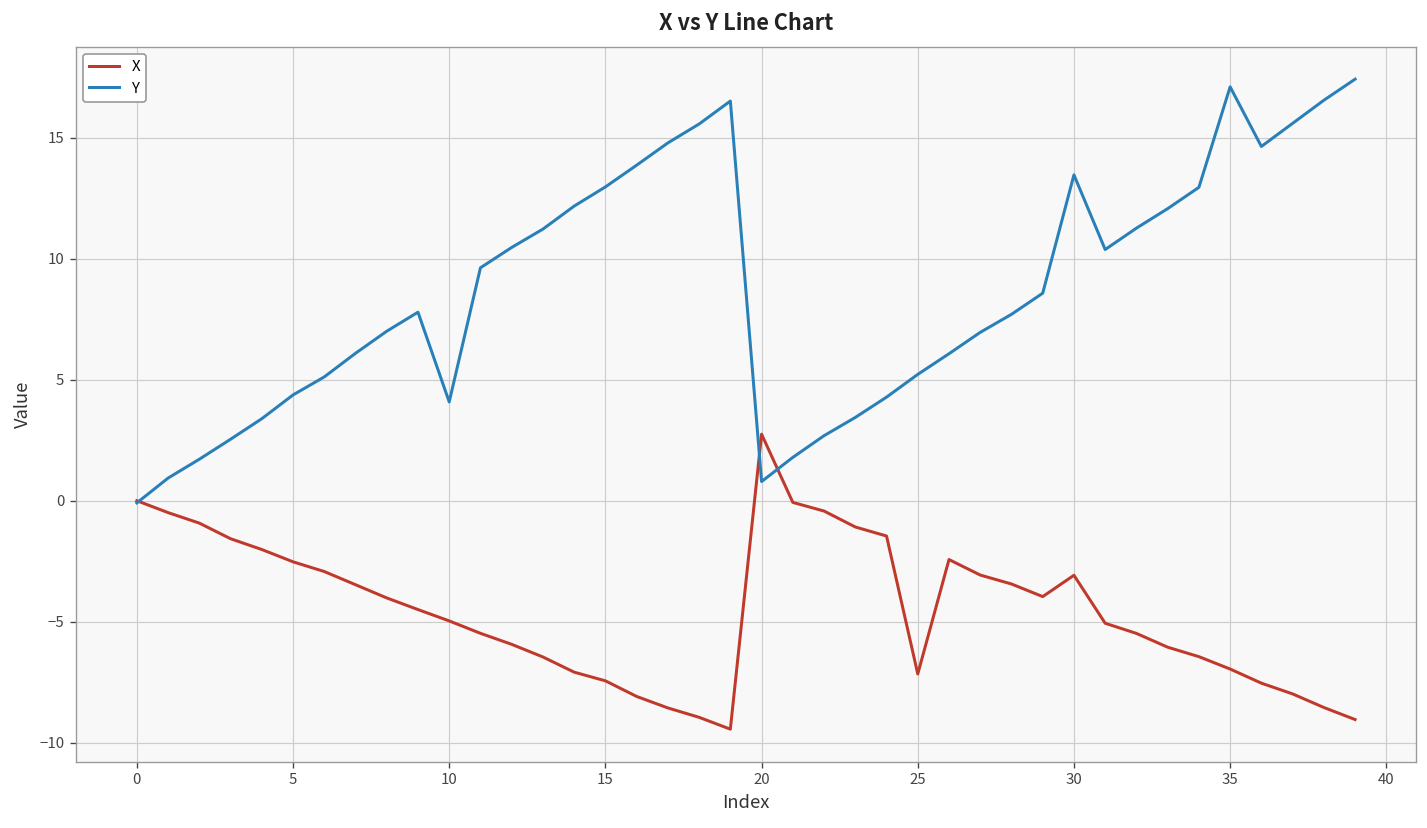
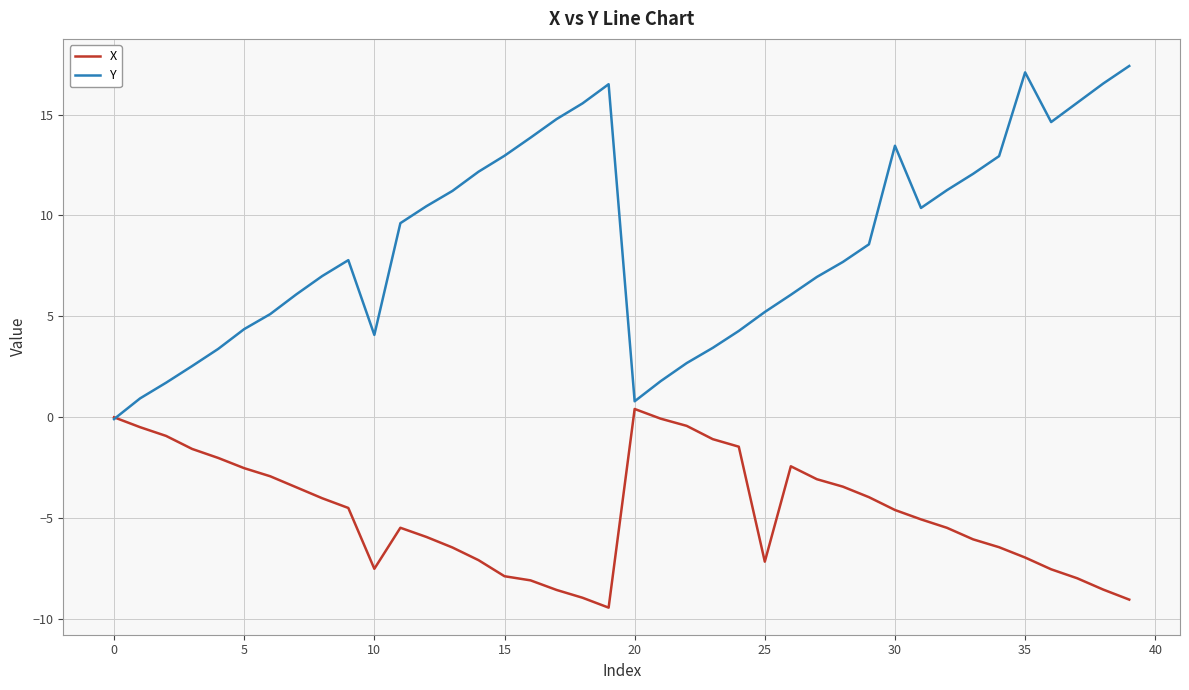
X, 10: -5.0 -> -7.5
X, 15: -7.4 -> -7.9
X, 20: 2.7 -> 0.4
X, 30: -3.1 -> -4.6
